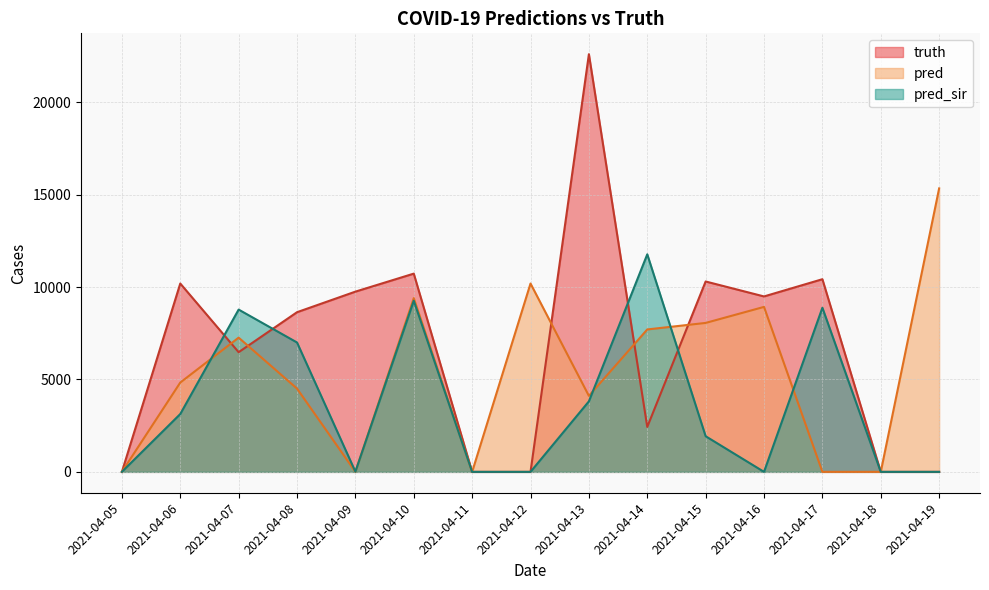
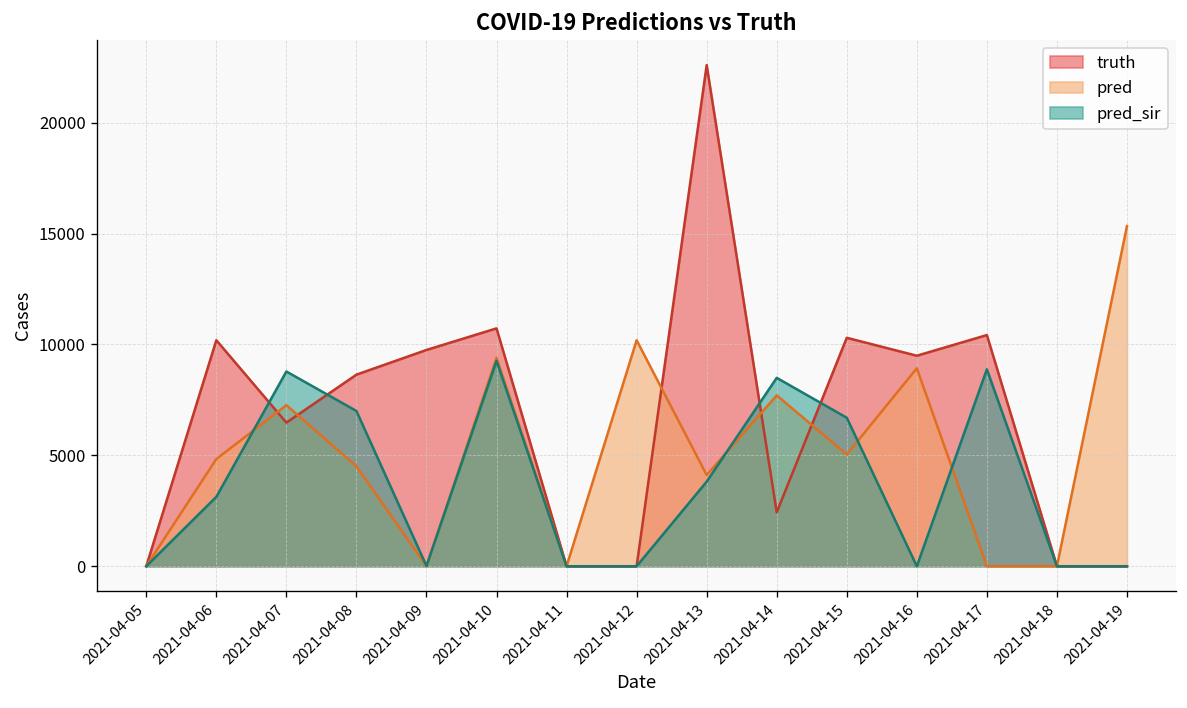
pred_sir, 2021-04-14: 11800 -> 8500
pred, 2021-04-15: 8100 -> 5000
pred_sir, 2021-04-15: 1900 -> 6700
